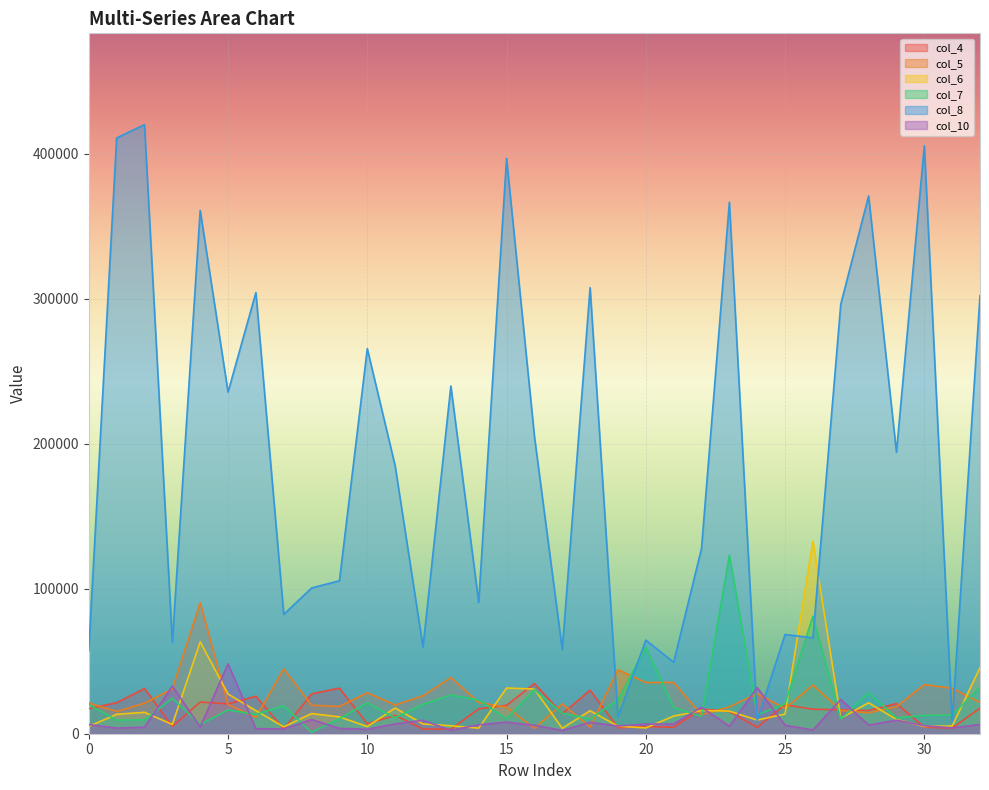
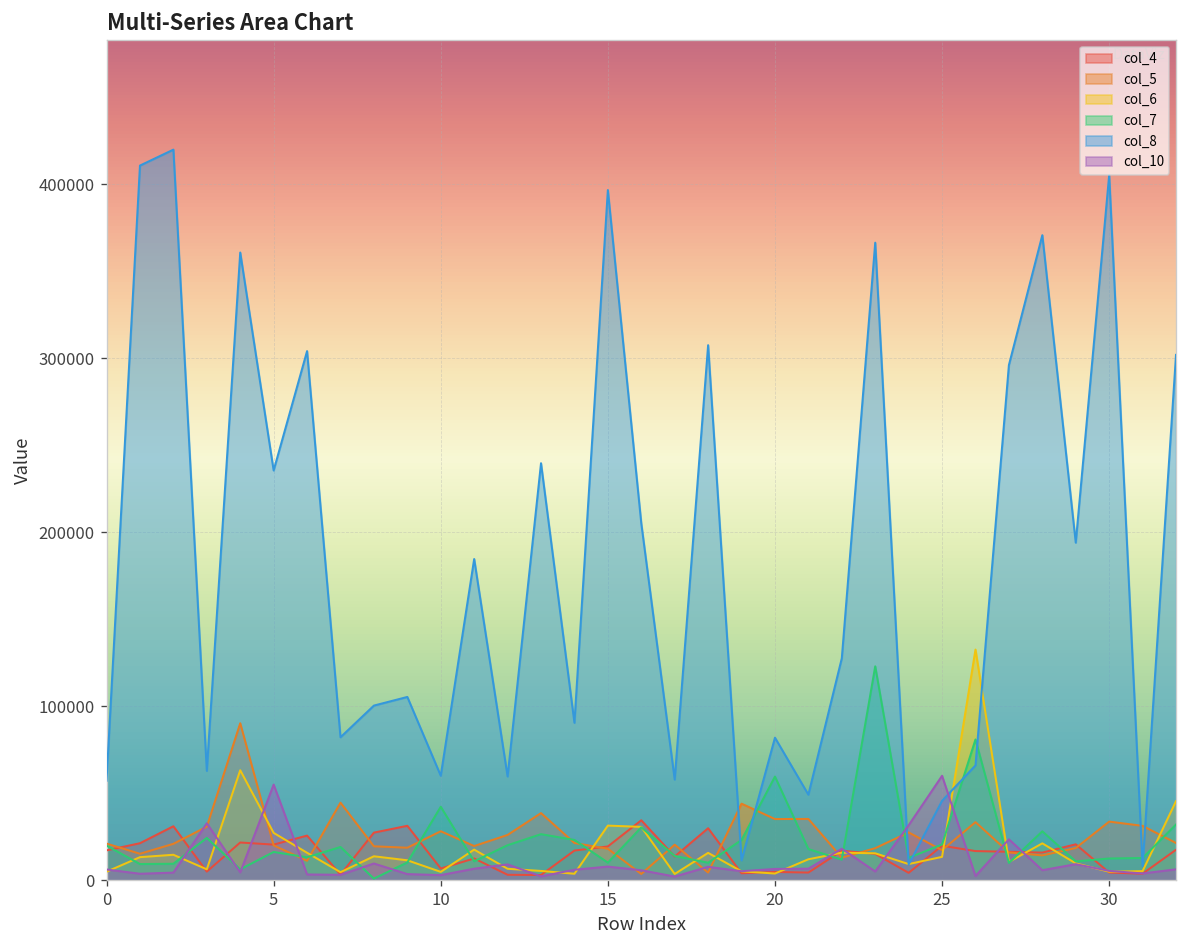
col_10, 5: 48000 -> 55000
col_7, 10: 21000 -> 42000
col_8, 10: 266000 -> 60000
col_8, 20: 65000 -> 82000
col_8, 25: 68000 -> 46000
col_10, 25: 6000 -> 60000
